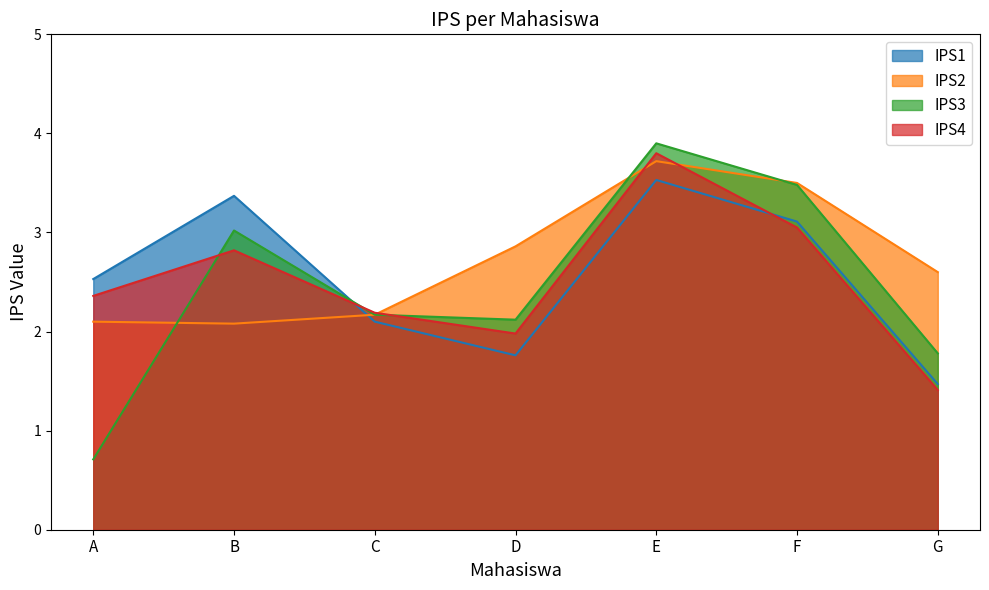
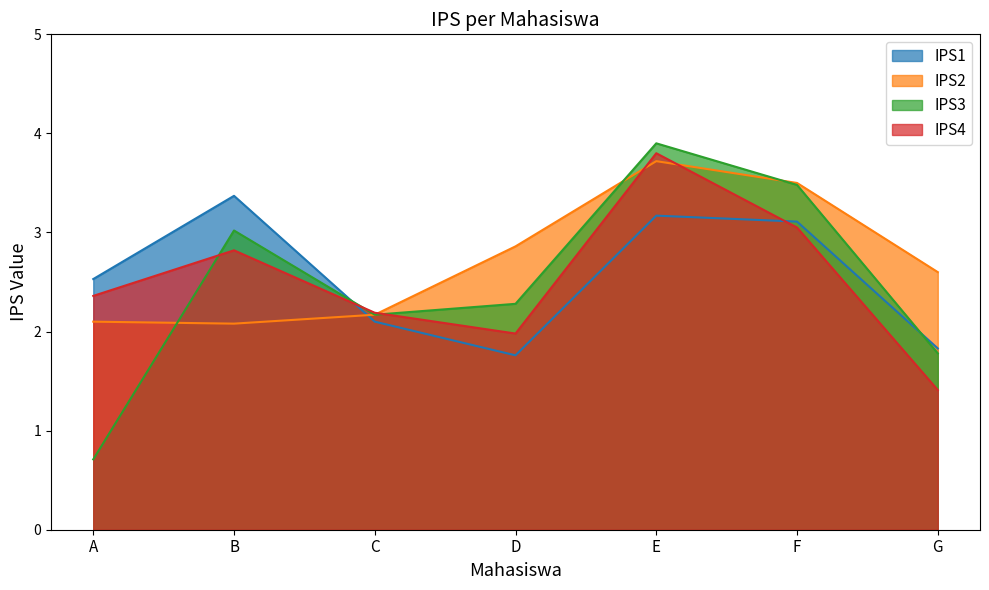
IPS3, D: 2.1 -> 2.3
IPS1, E: 3.5 -> 3.2
IPS1, G: 1.5 -> 1.8
